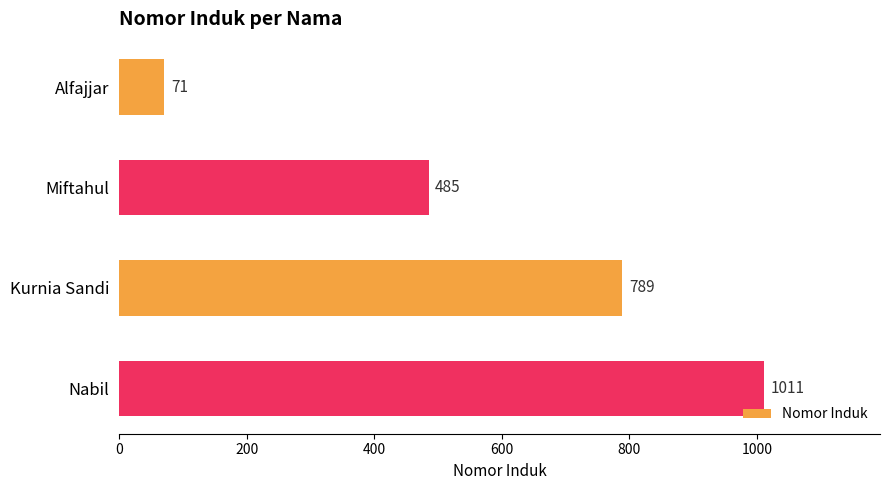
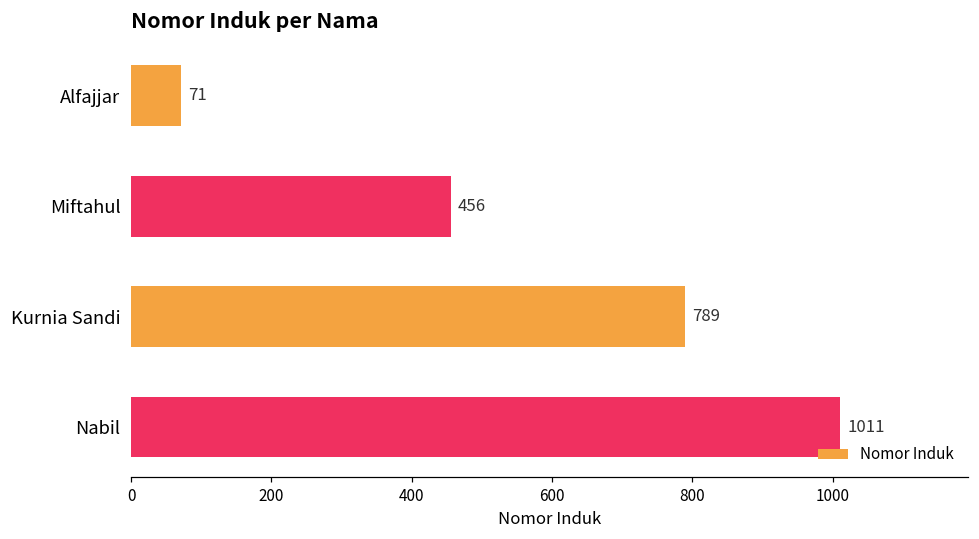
Miftahul: 485 -> 456
